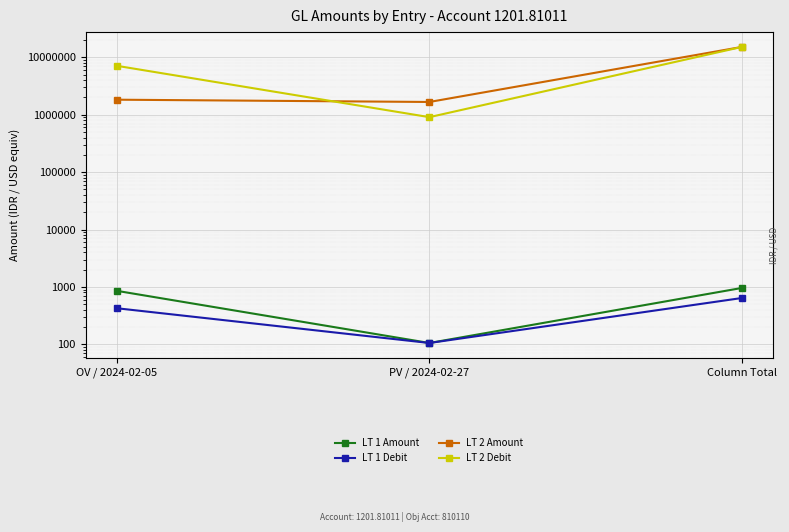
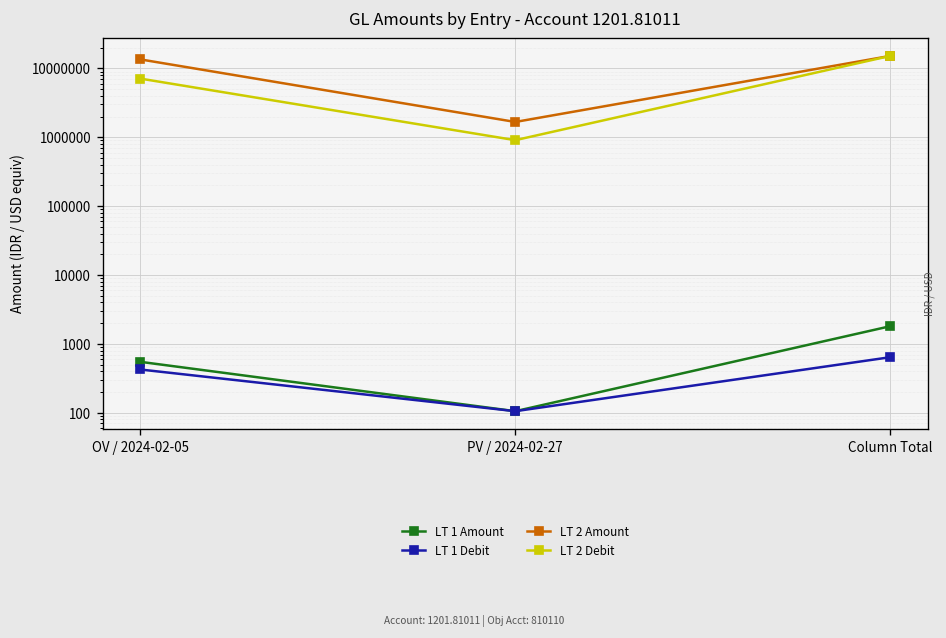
LT 1 Amount, OV / 2024-02-05: 900 -> 500
LT 2 Amount, OV / 2024-02-05: 1800000 -> 14000000
LT 1 Amount, Column Total: 1000 -> 1800
